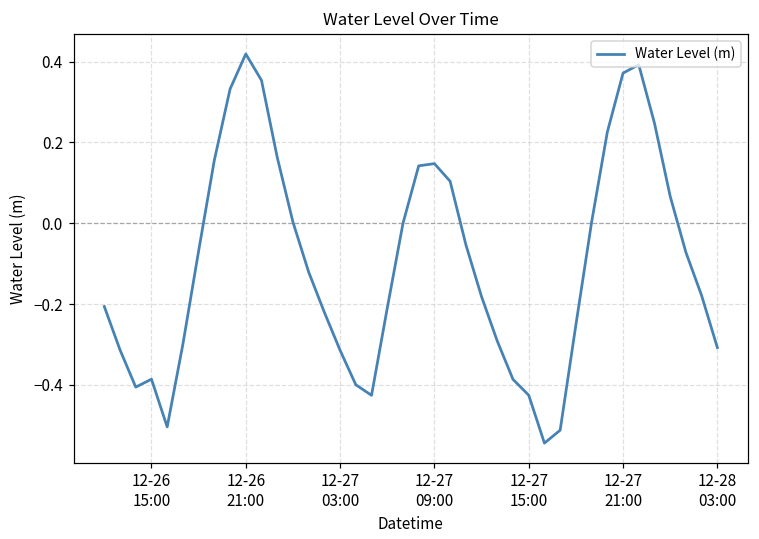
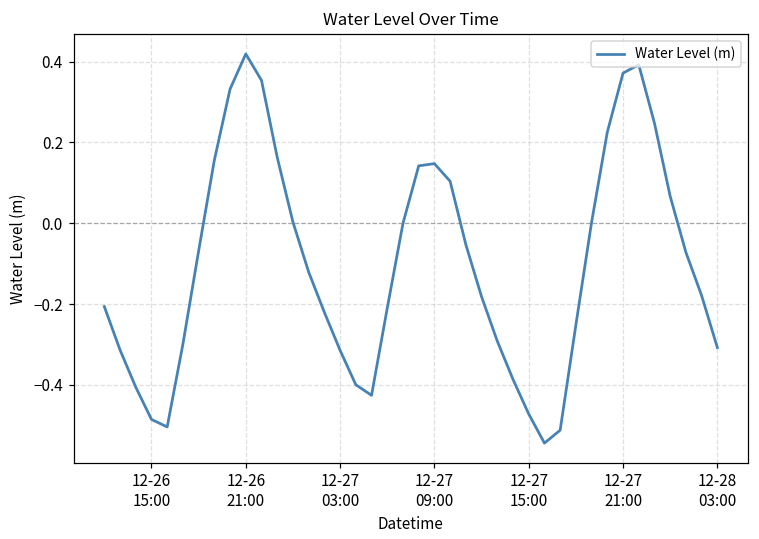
12-26 15:00: -0.39 -> -0.49
12-27 15:00: -0.43 -> -0.47
